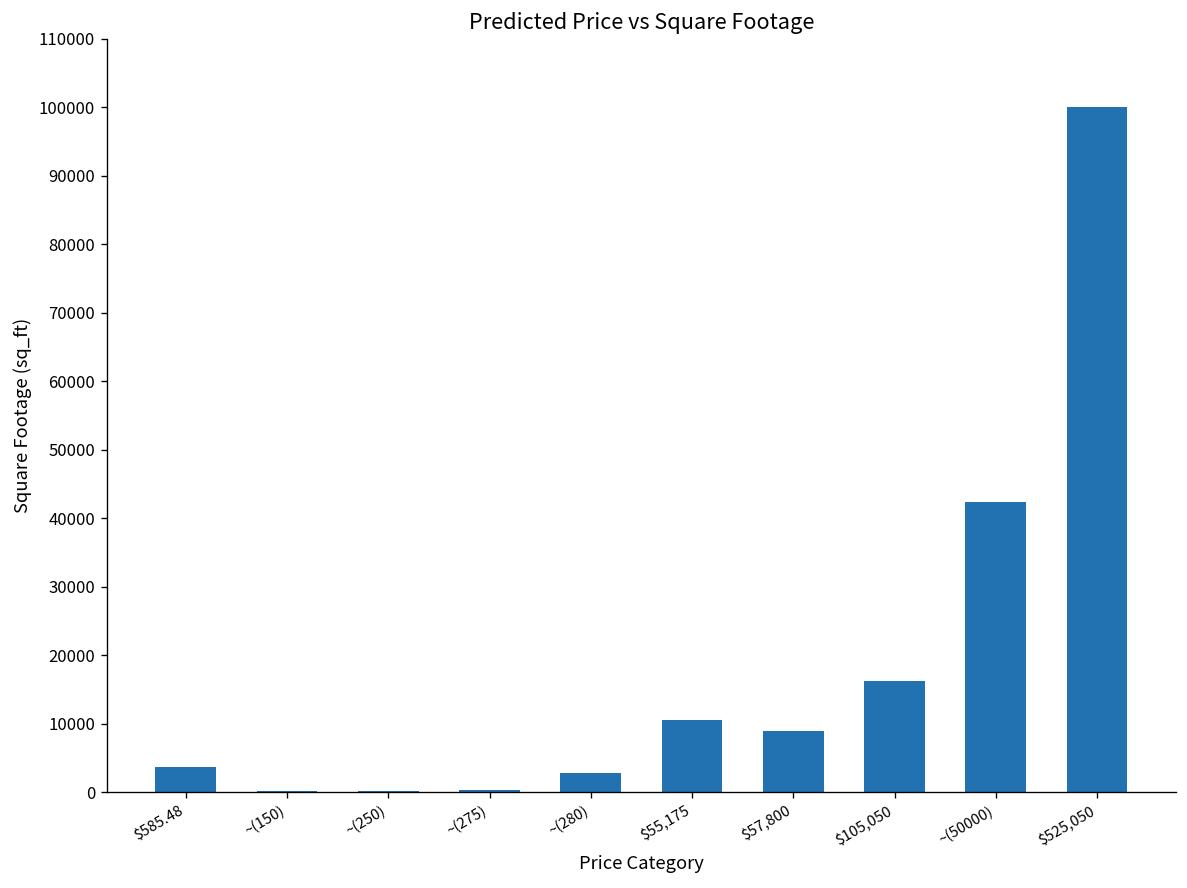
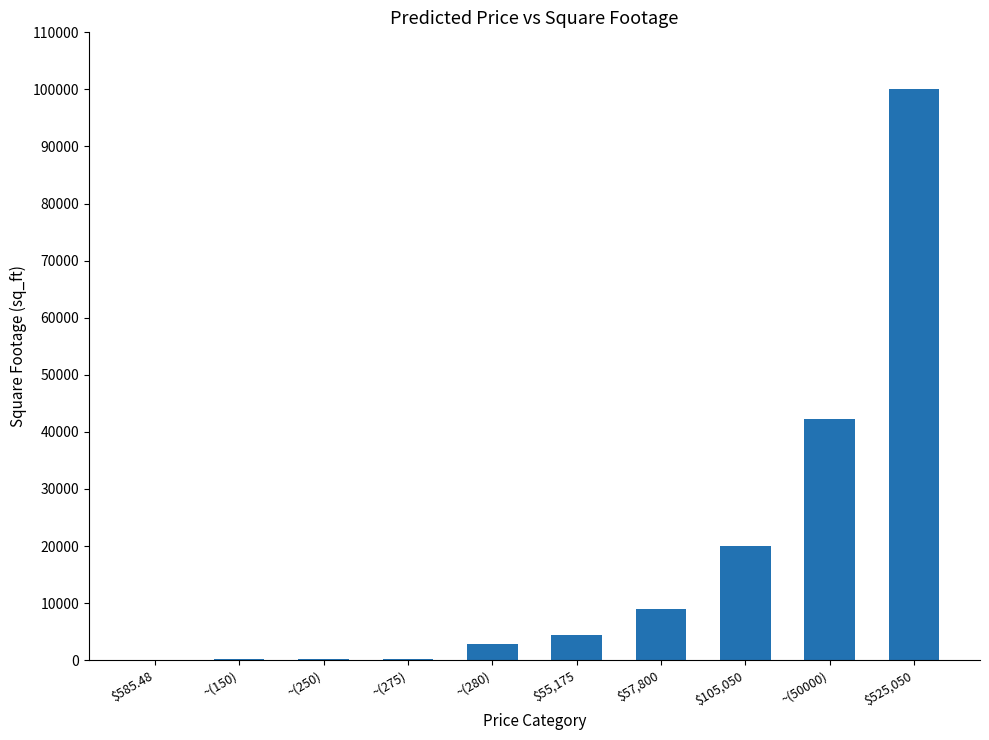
$585.48: 4000 -> 0
$55,175: 11000 -> 4000
$105,050: 16000 -> 20000
